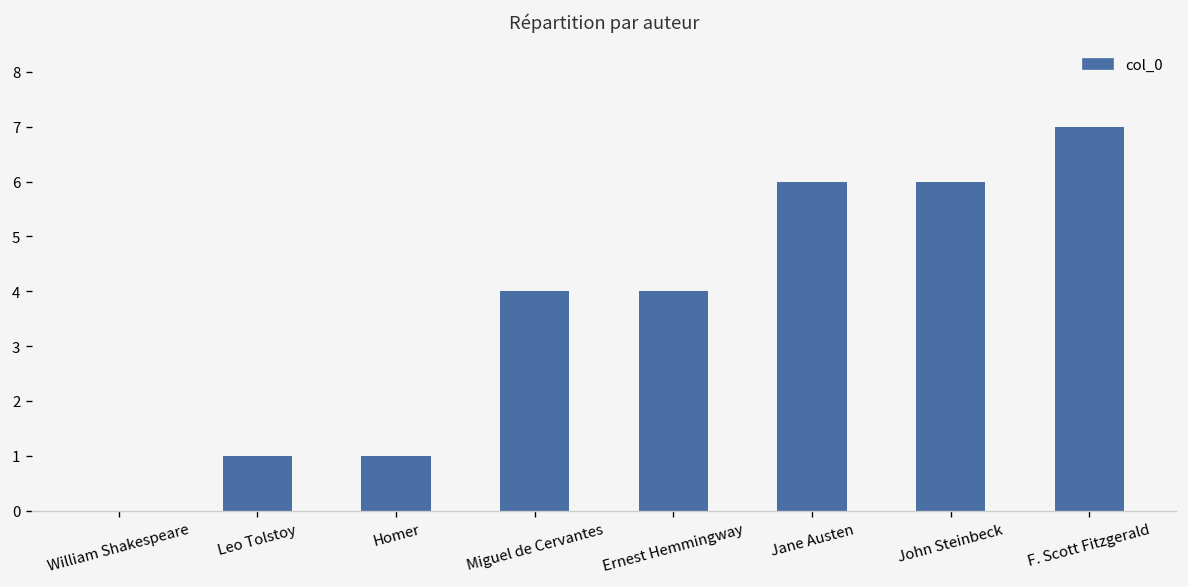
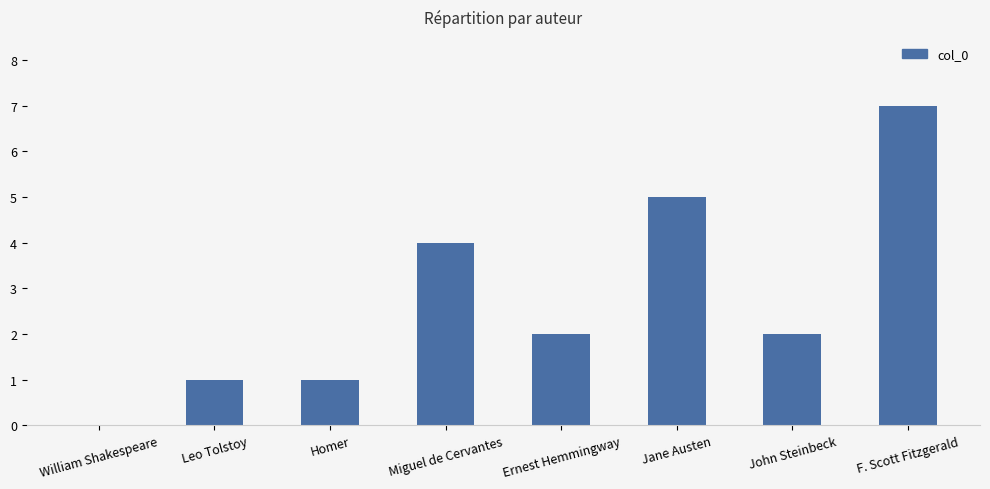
Ernest Hemmingway: 4 -> 2
Jane Austen: 6 -> 5
John Steinbeck: 6 -> 2
